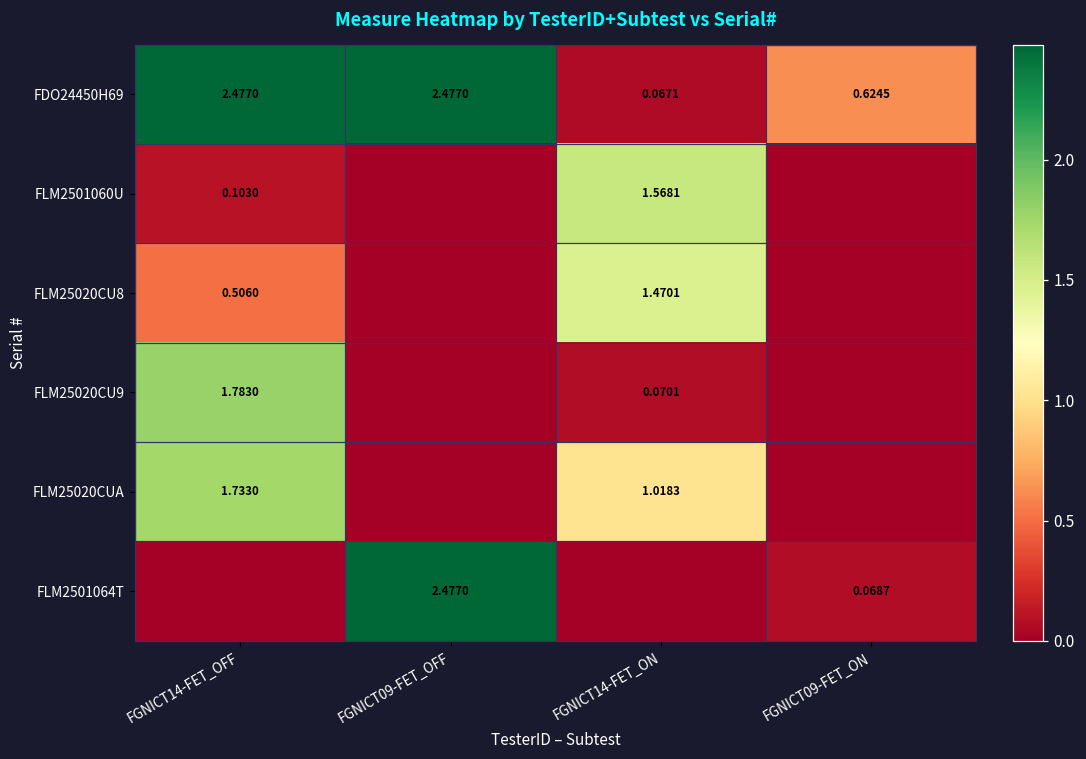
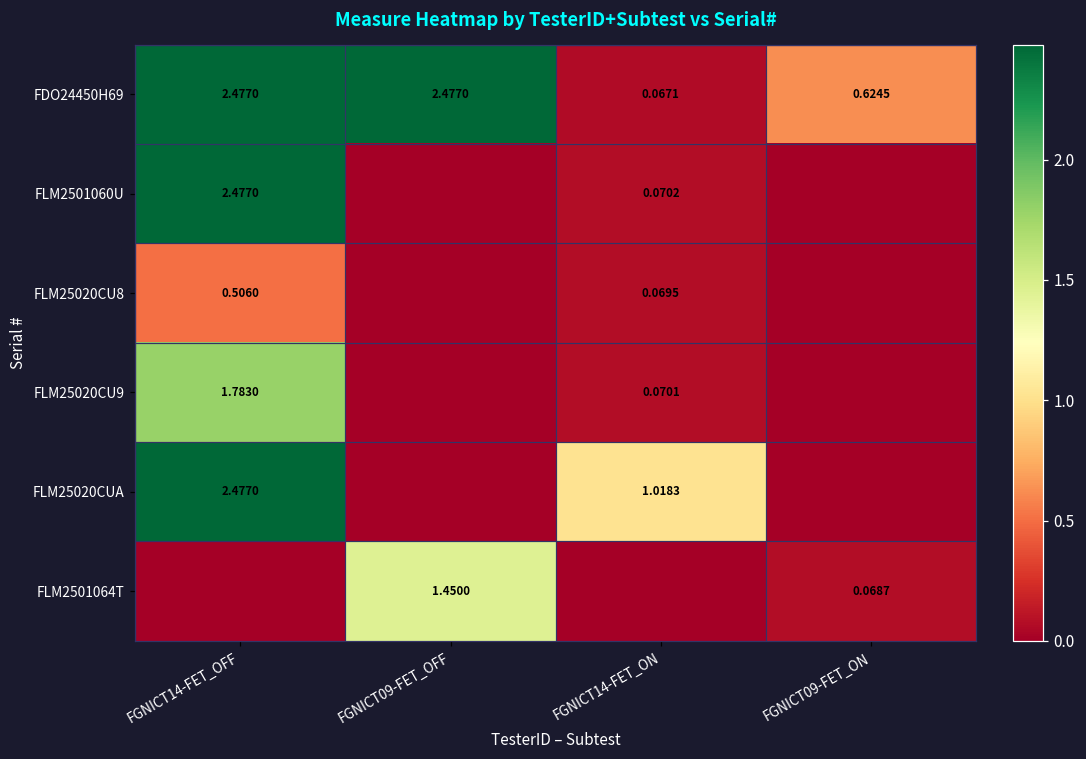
FLM2501060U, FGNICT14-FET_OFF: 0.1030 -> 2.4770
FLM2501060U, FGNICT14-FET_ON: 1.5681 -> 0.0702
FLM25020CU8, FGNICT14-FET_ON: 1.4701 -> 0.0695
FLM25020CUA, FGNICT14-FET_OFF: 1.7330 -> 2.4770
FLM2501064T, FGNICT09-FET_OFF: 2.4770 -> 1.4500
